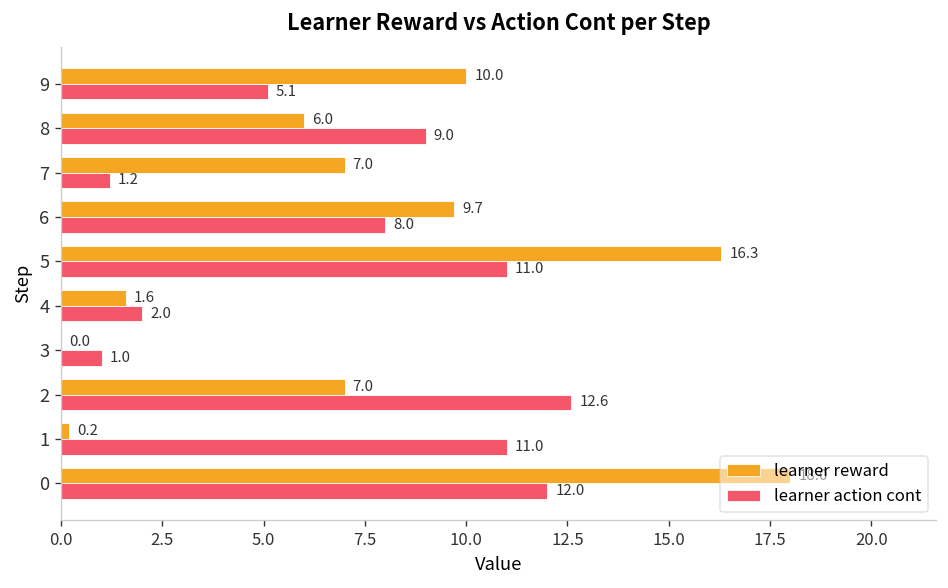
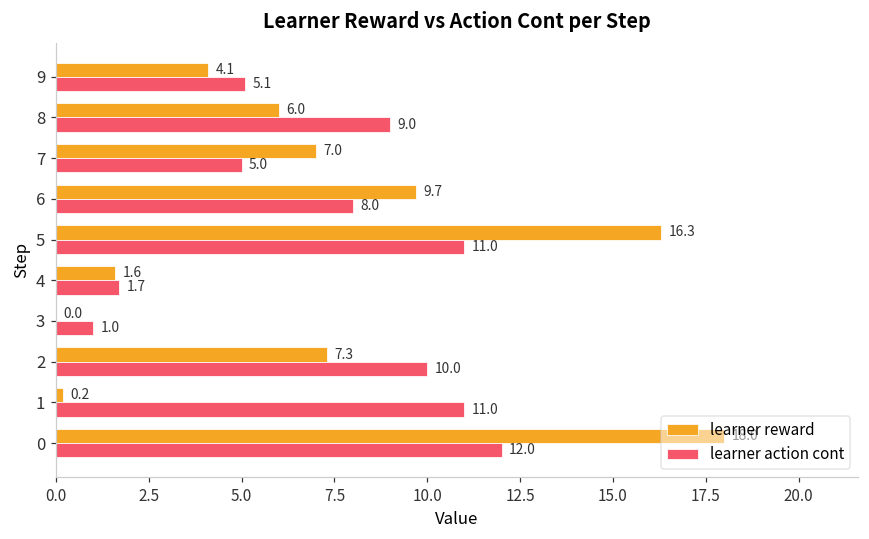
learner reward, 9: 10.0 -> 4.1
learner action cont, 7: 1.2 -> 5.0
learner action cont, 4: 2.0 -> 1.7
learner reward, 2: 7.0 -> 7.3
learner action cont, 2: 12.6 -> 10.0
